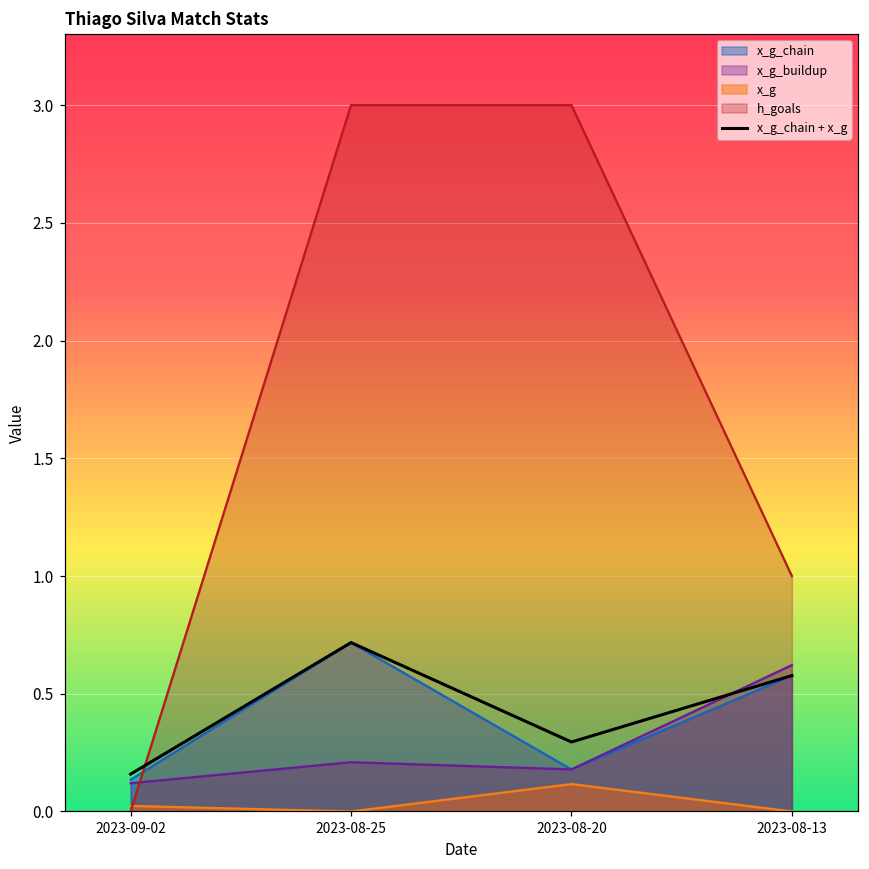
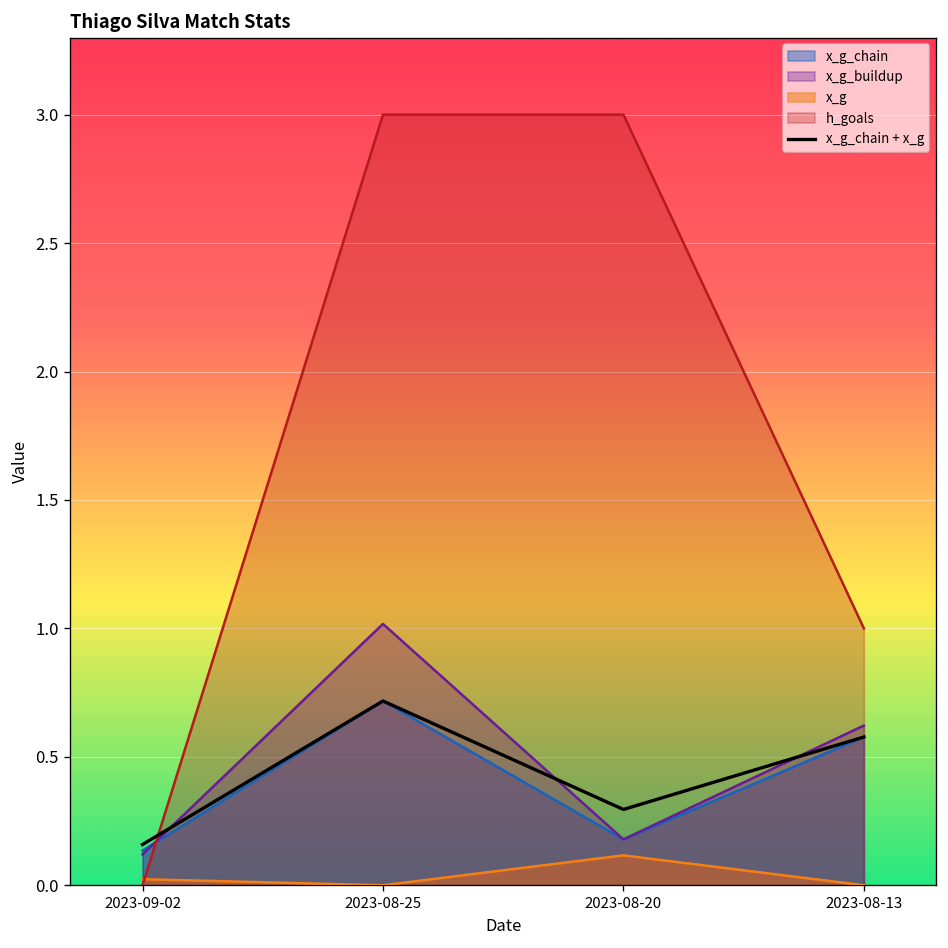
x_g_buildup, 2023-08-25: 0.21 -> 1.02
